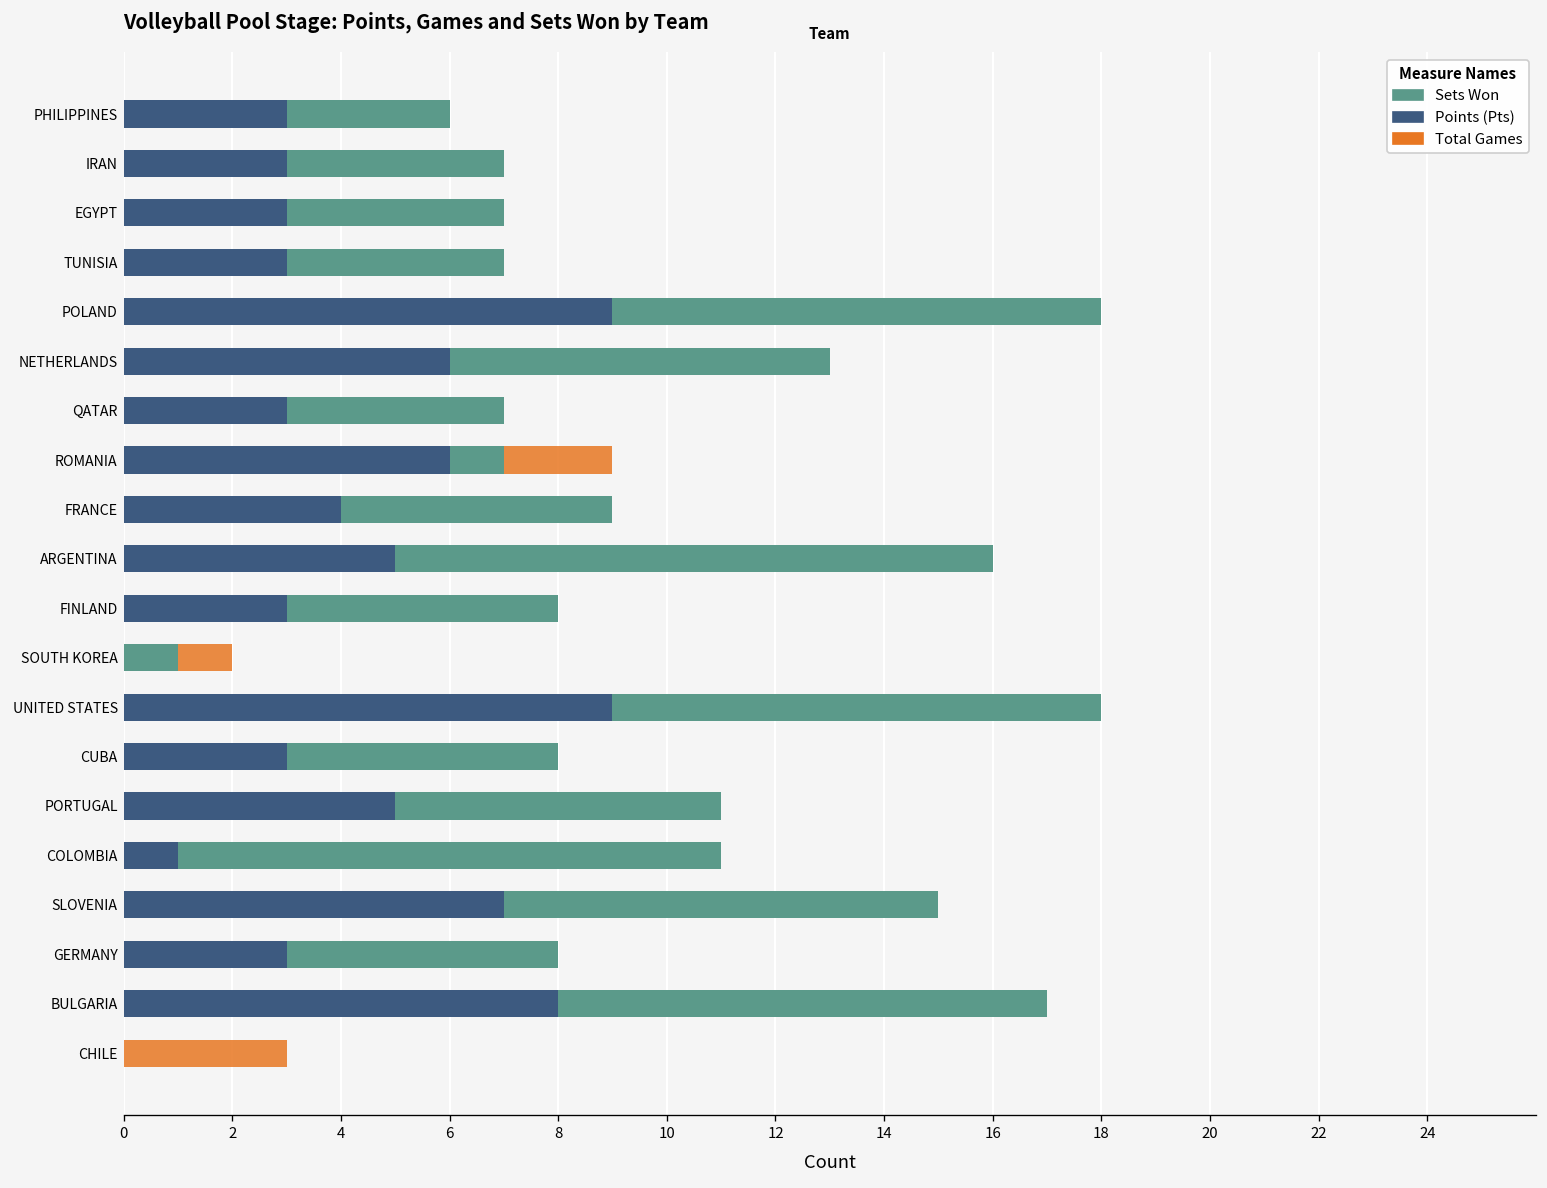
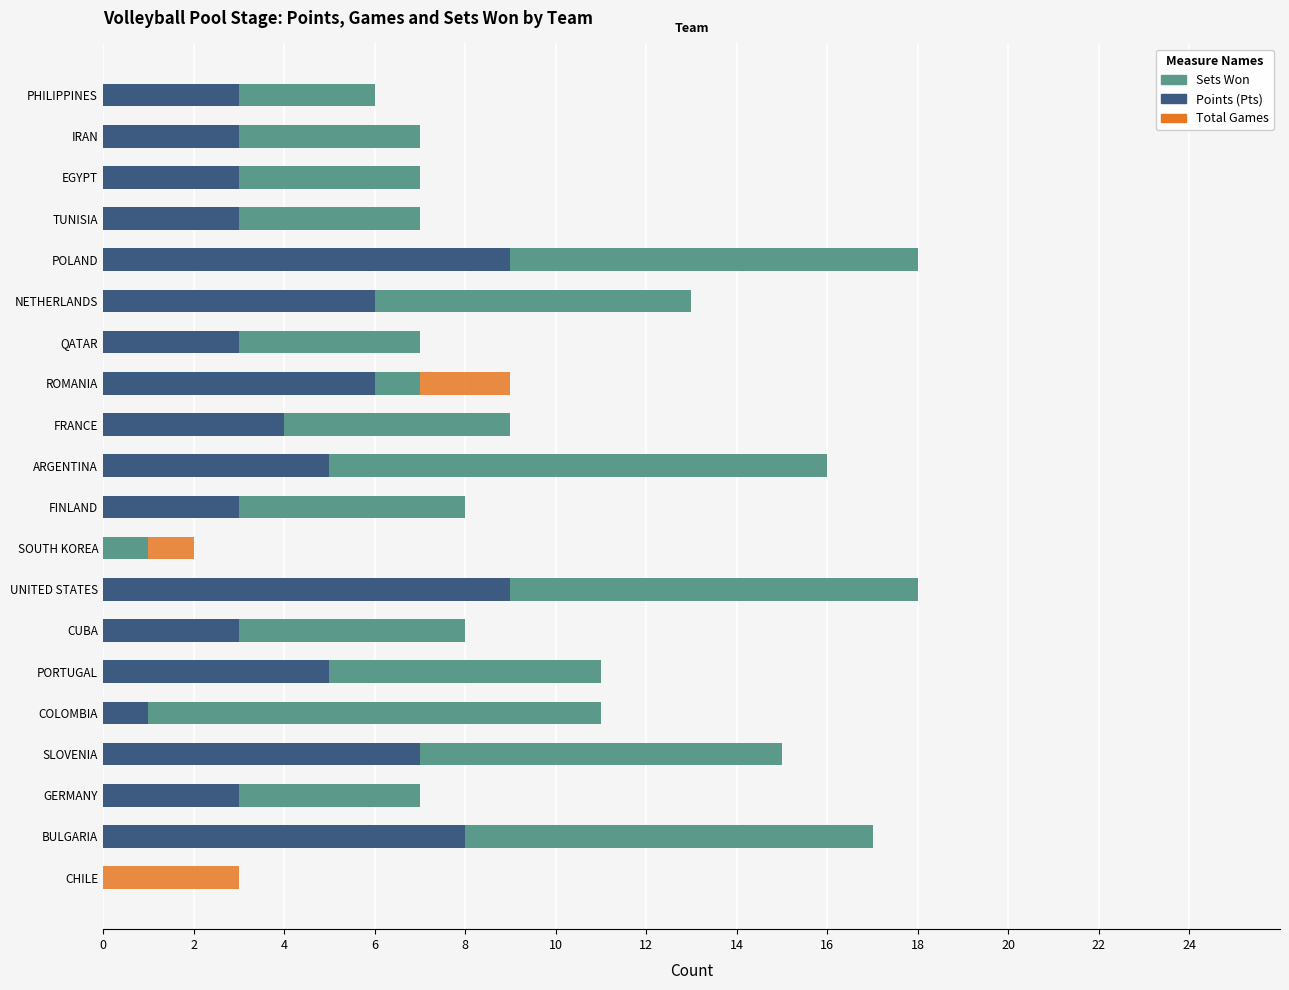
Sets Won, GERMANY: 5 -> 4
